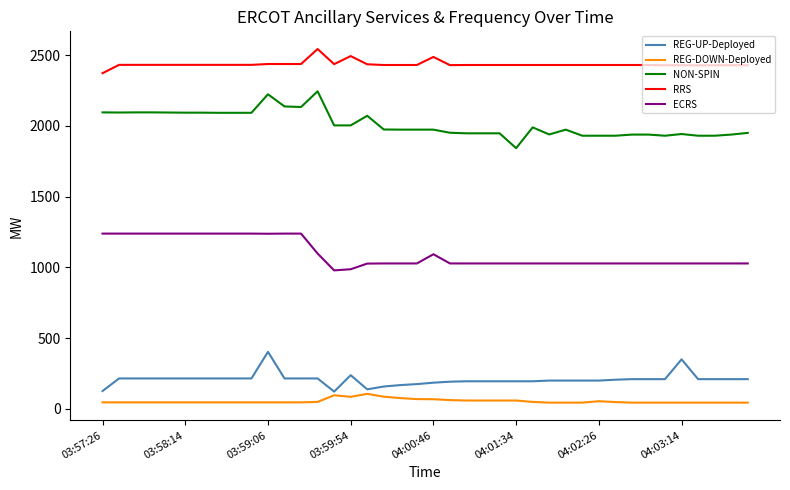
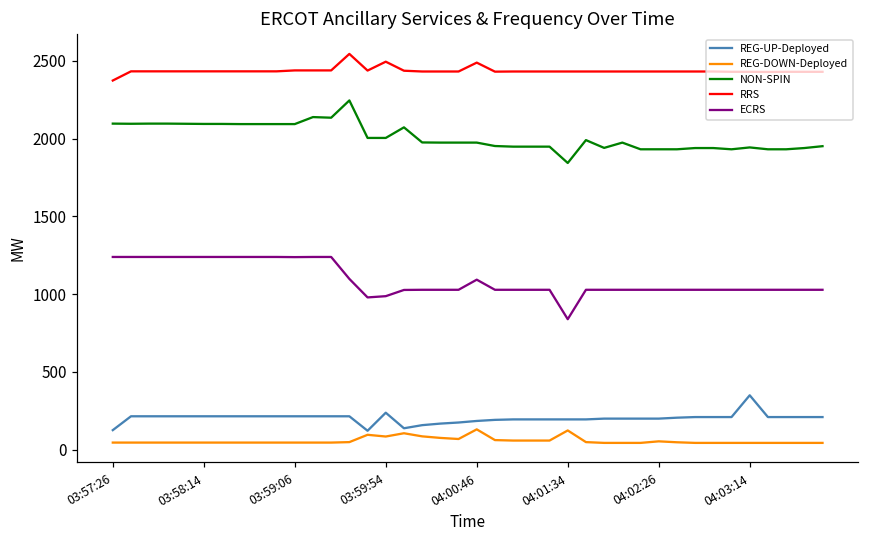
REG-UP-Deployed, 03:59:06: 400 -> 220
NON-SPIN, 03:59:06: 2220 -> 2090
REG-DOWN-Deployed, 04:00:46: 70 -> 130
REG-DOWN-Deployed, 04:01:34: 60 -> 120
ECRS, 04:01:34: 1030 -> 840
